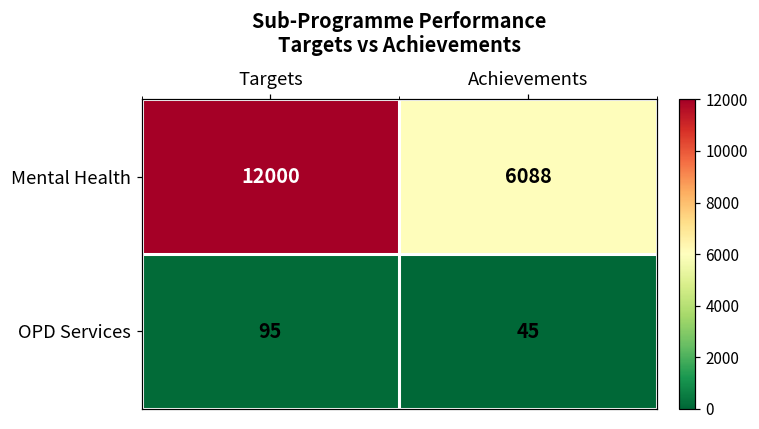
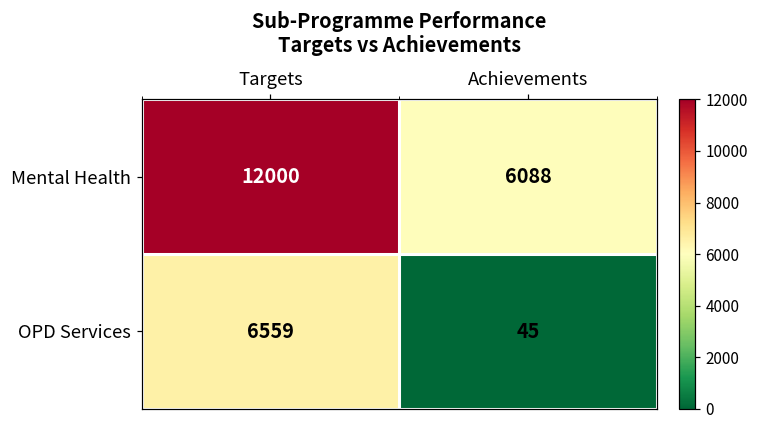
OPD Services, Targets: 95 -> 6559
